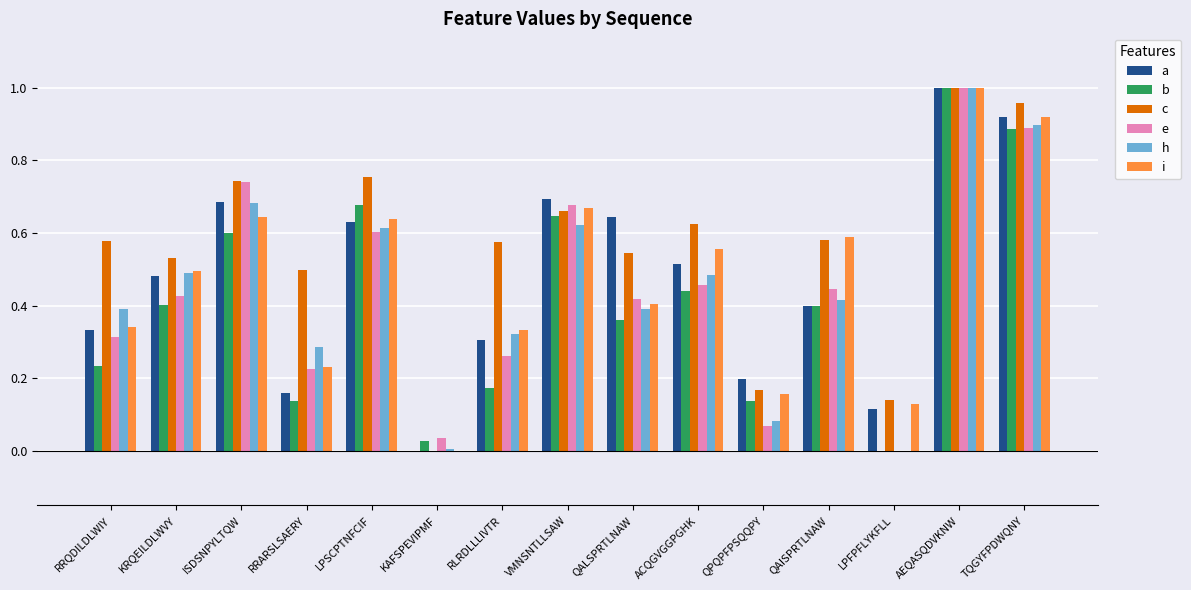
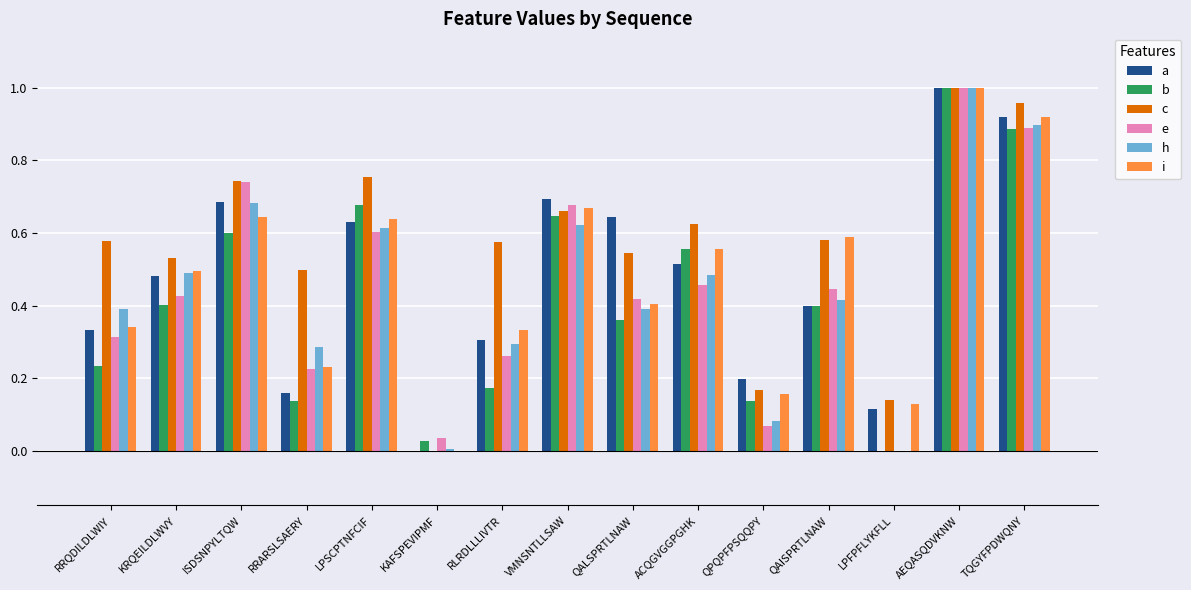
h, RLRDLLLIVTR: 0.32 -> 0.30
b, ACQGVGGPGHK: 0.44 -> 0.55
